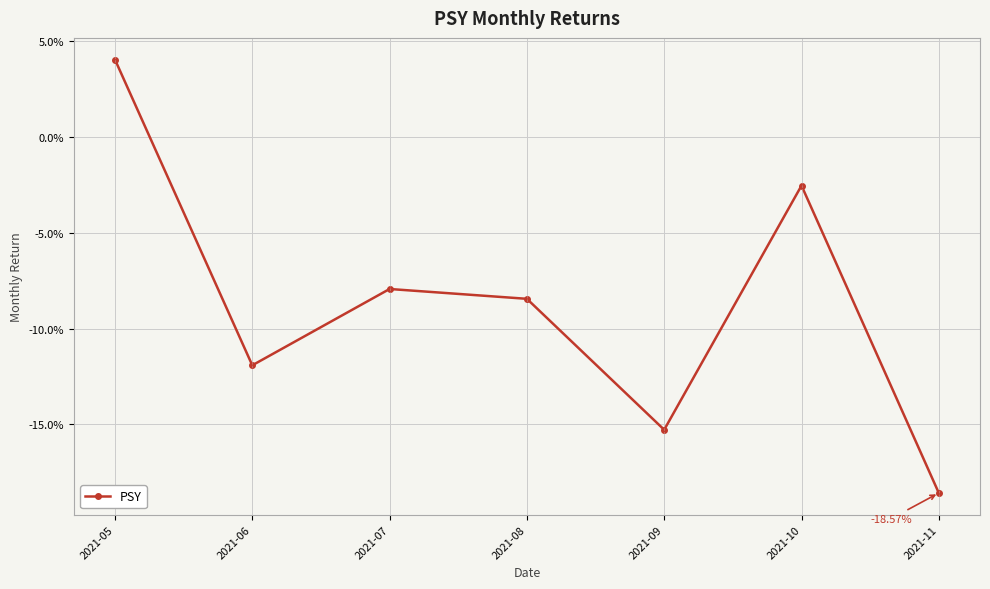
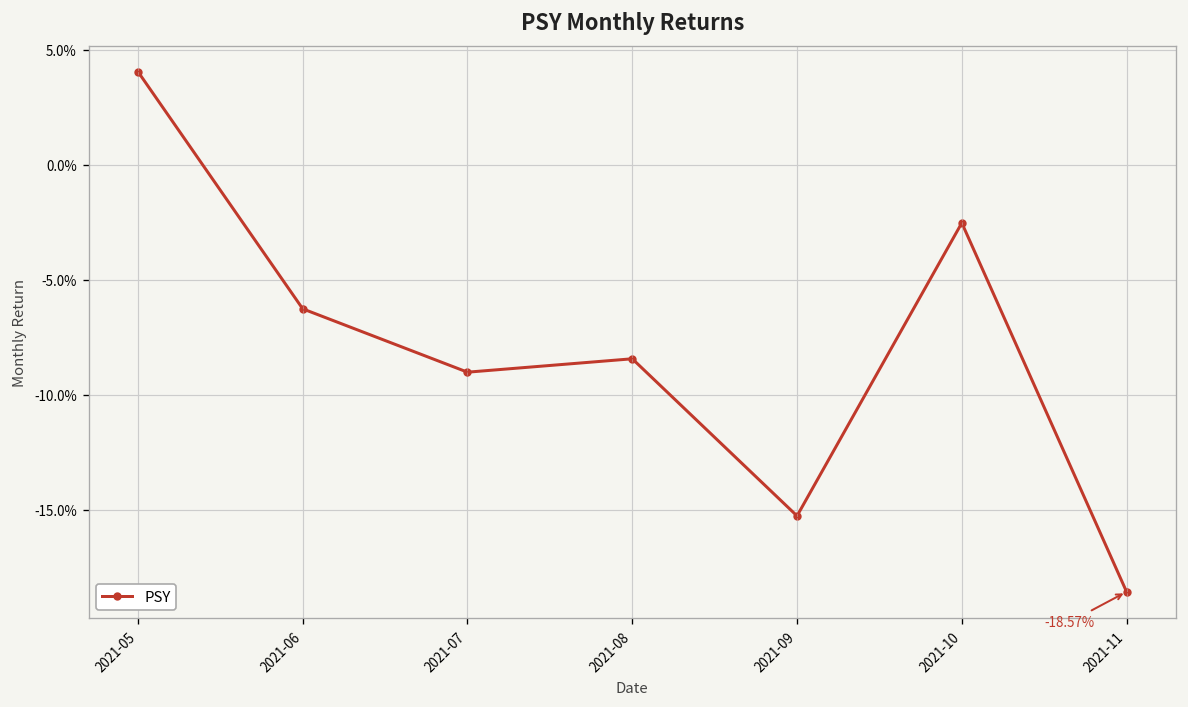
2021-06: -11.9% -> -6.3%
2021-07: -7.9% -> -9.0%
